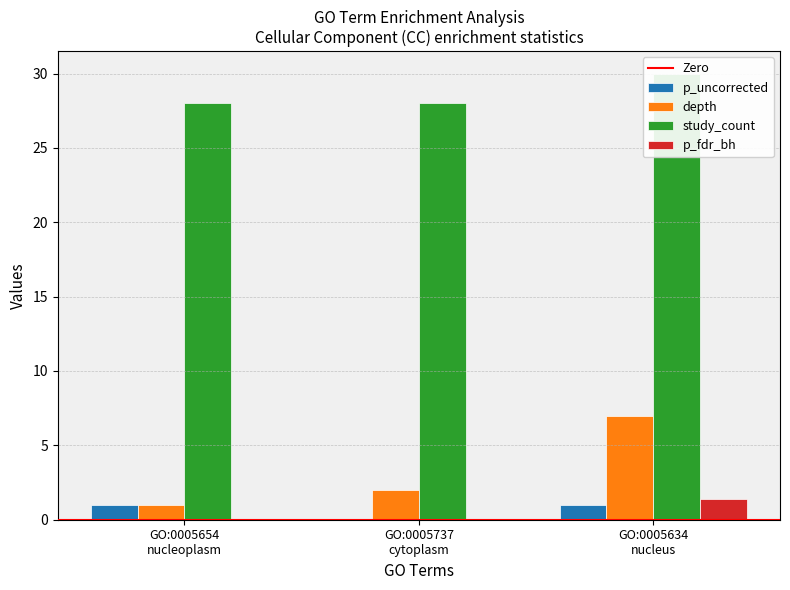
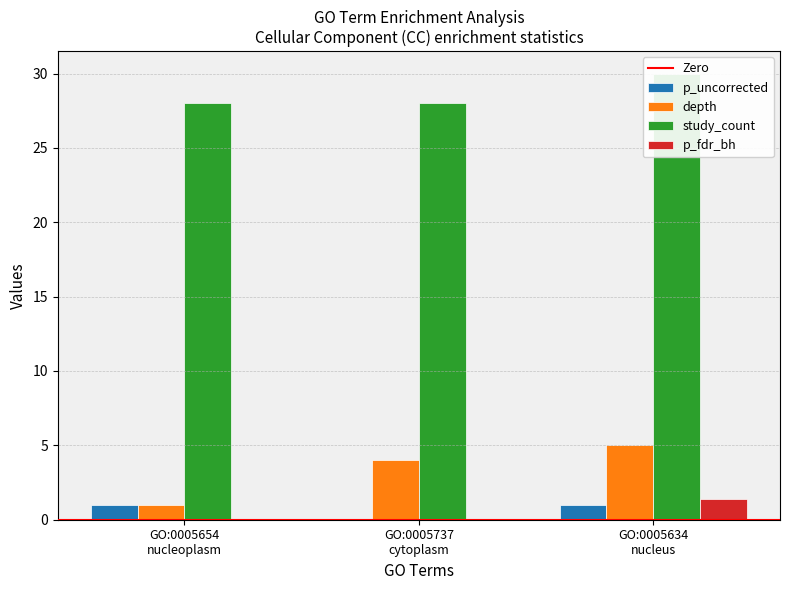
depth, GO:0005737 cytoplasm: 2 -> 4
depth, GO:0005634 nucleus: 7 -> 5
